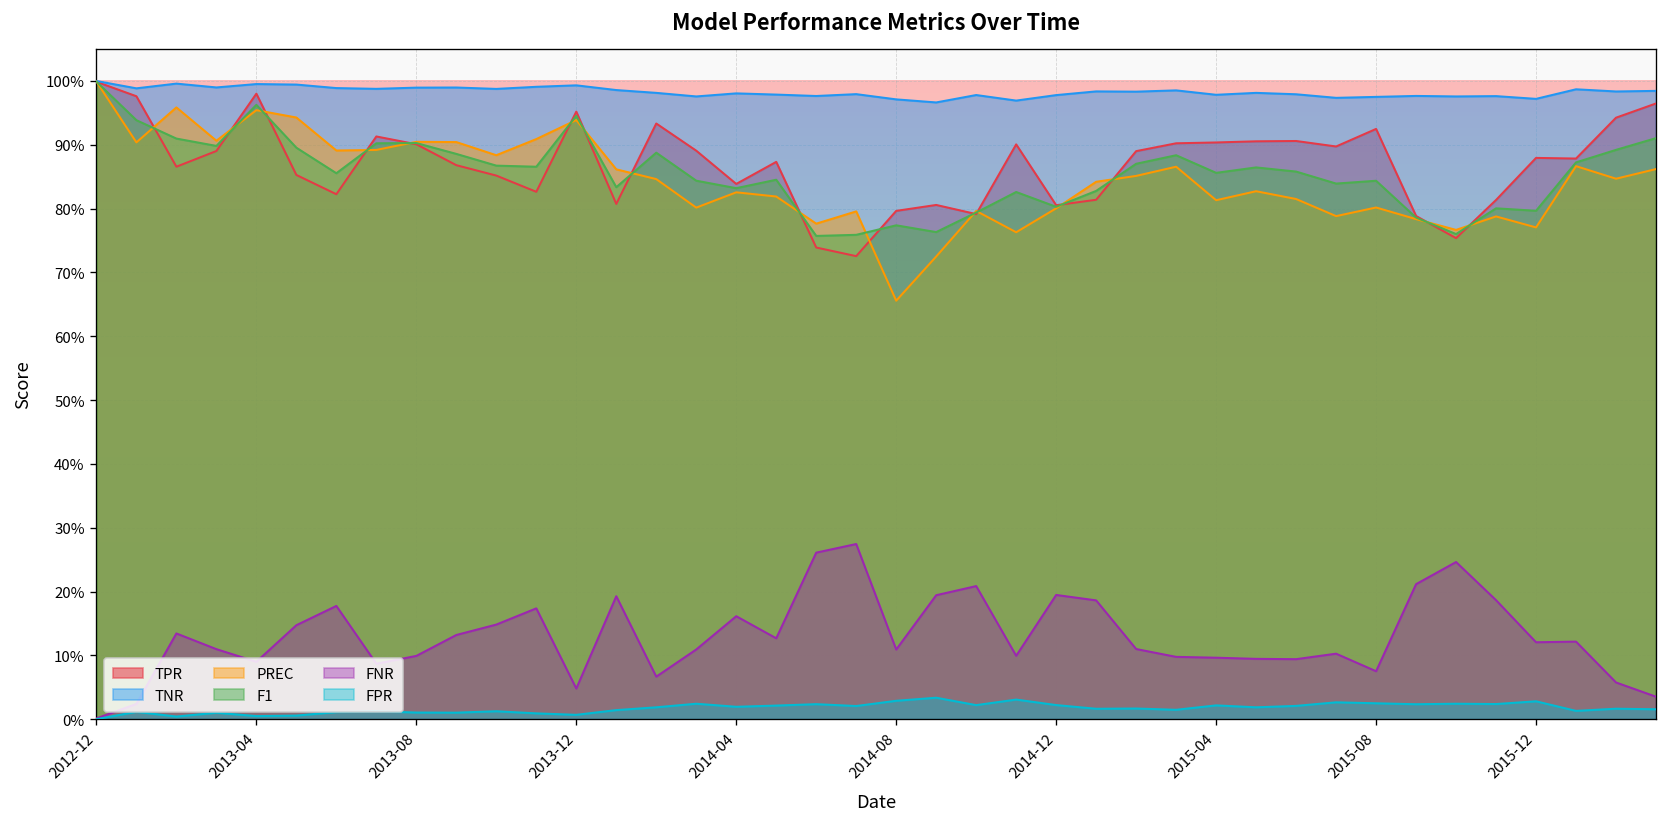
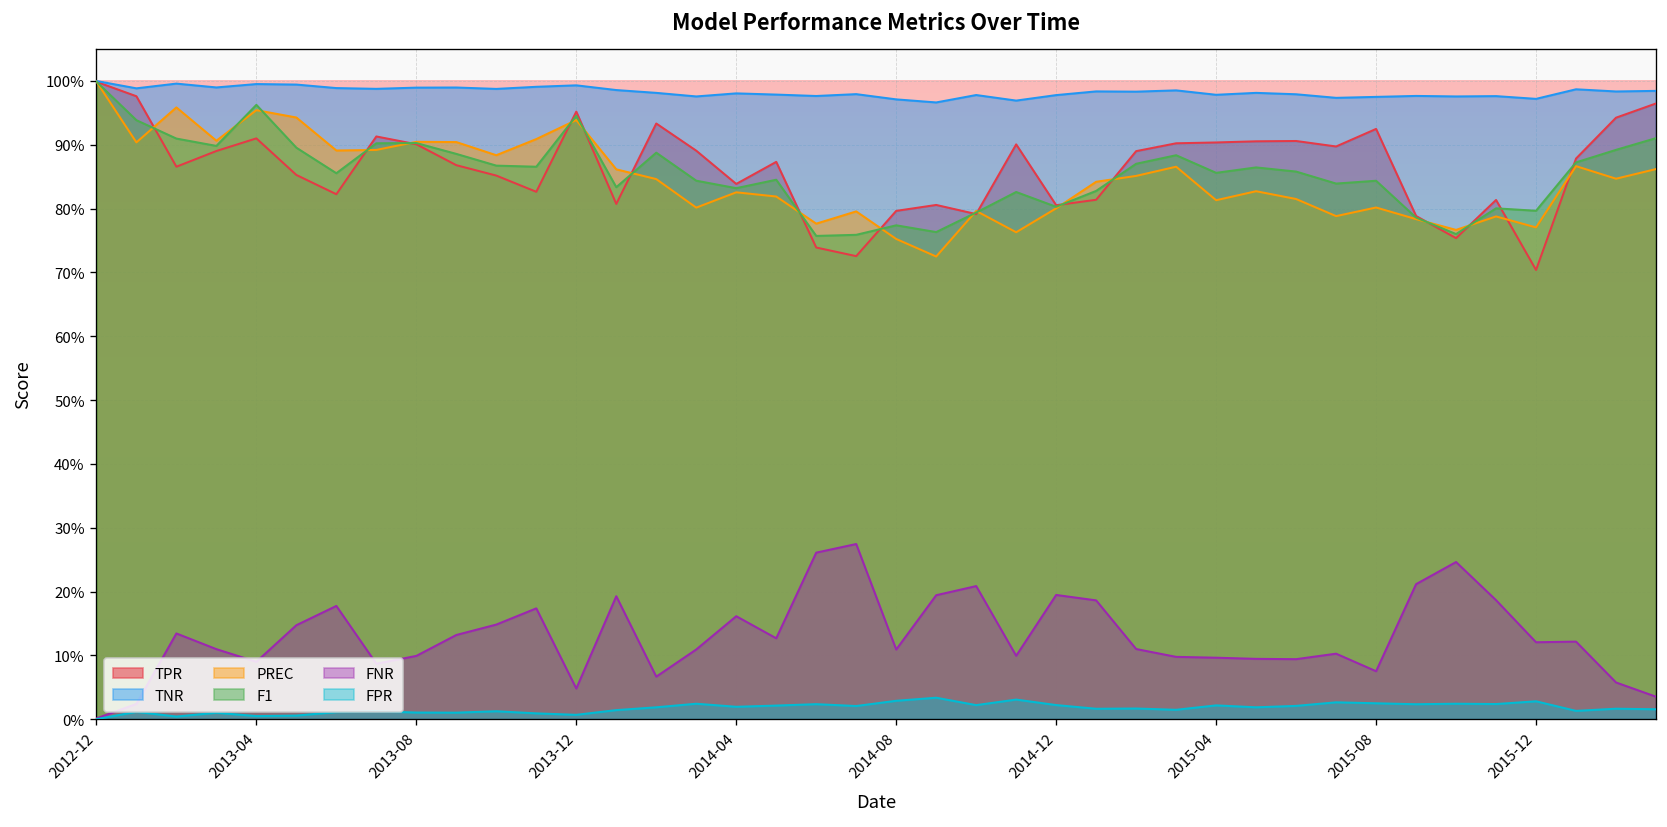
TPR, 2013-04: 98% -> 91%
PREC, 2014-08: 66% -> 75%
TPR, 2015-12: 88% -> 70%
